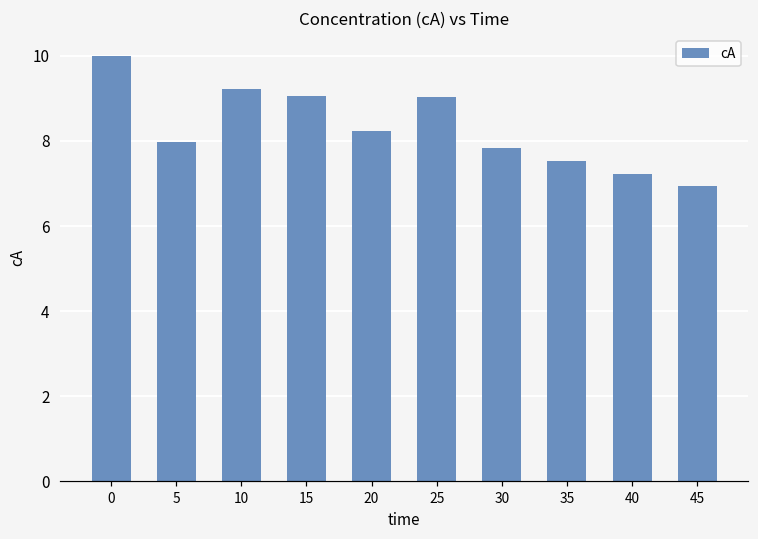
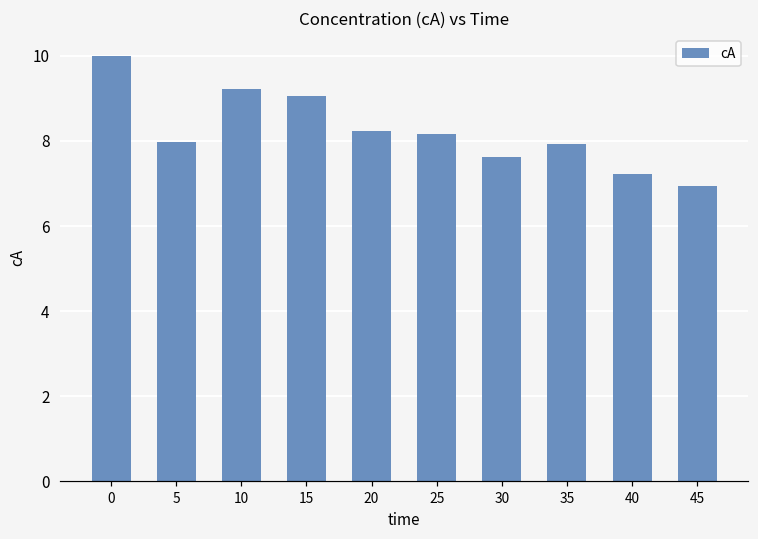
25: 9.0 -> 8.2
30: 7.8 -> 7.6
35: 7.5 -> 7.9
